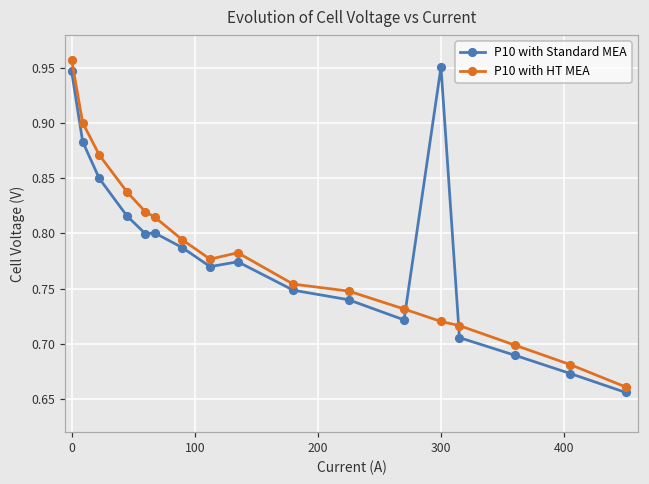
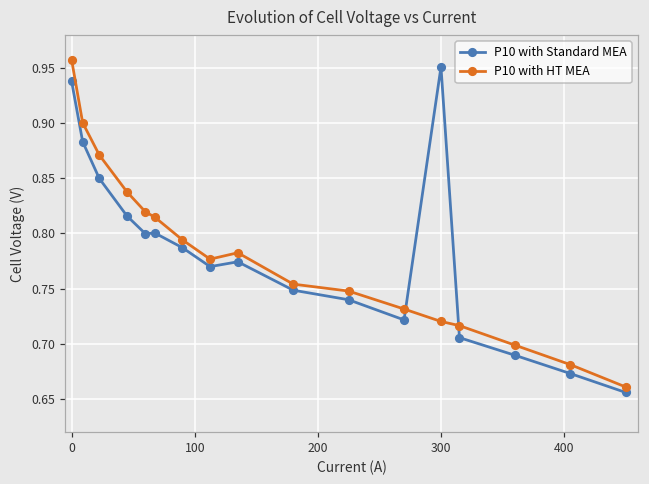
P10 with Standard MEA, 0: 0.948 -> 0.938
